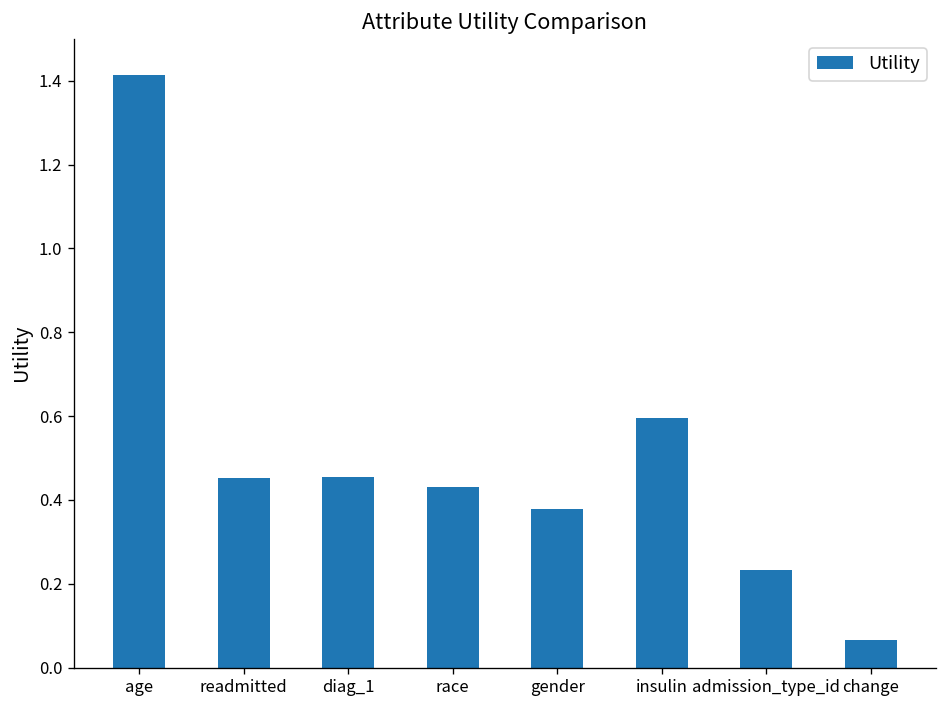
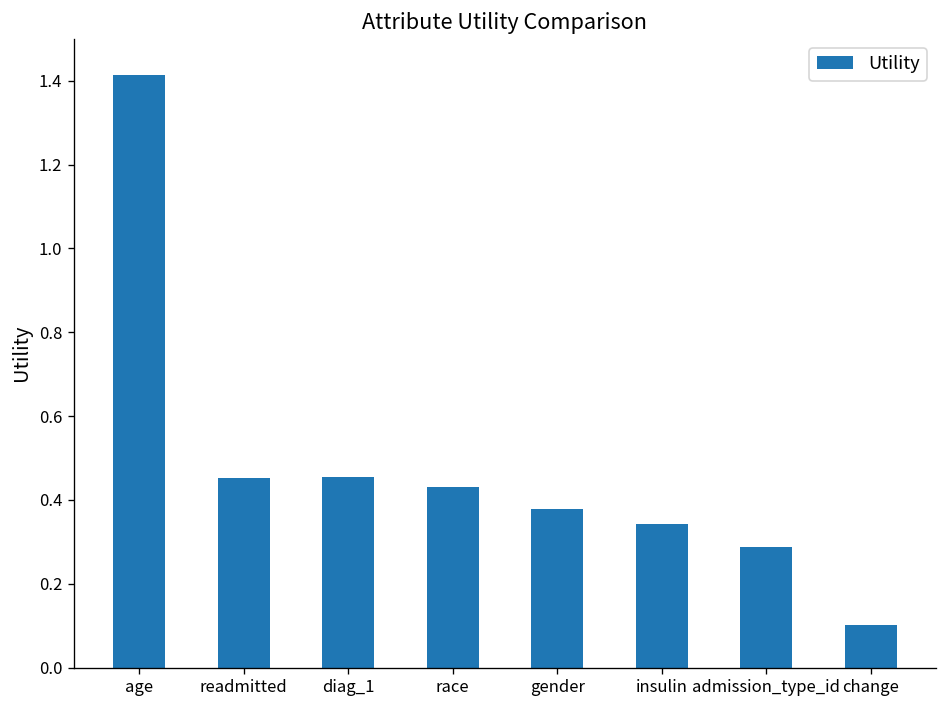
insulin: 0.59 -> 0.34
admission_type_id: 0.23 -> 0.29
change: 0.07 -> 0.10
